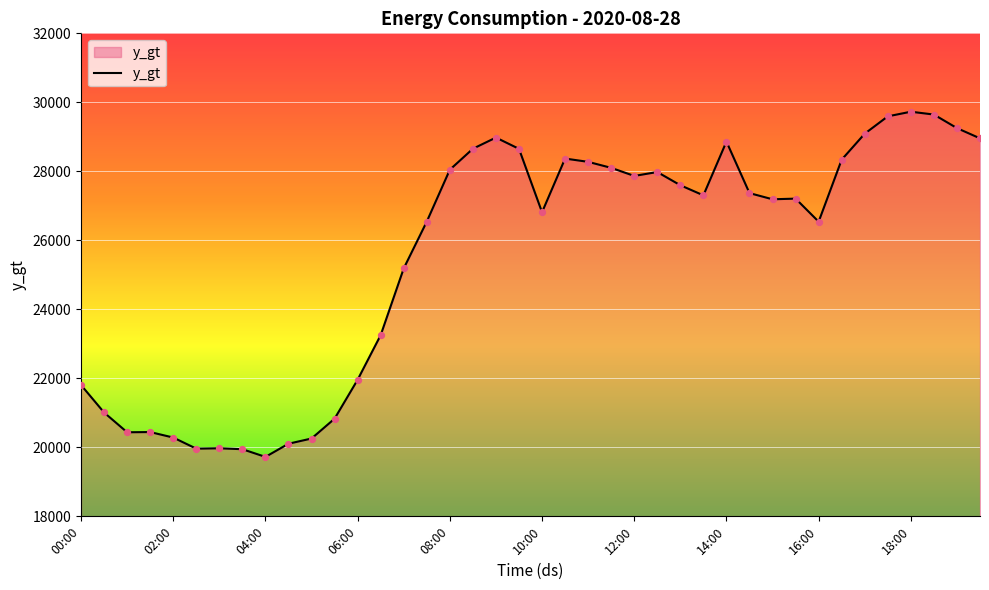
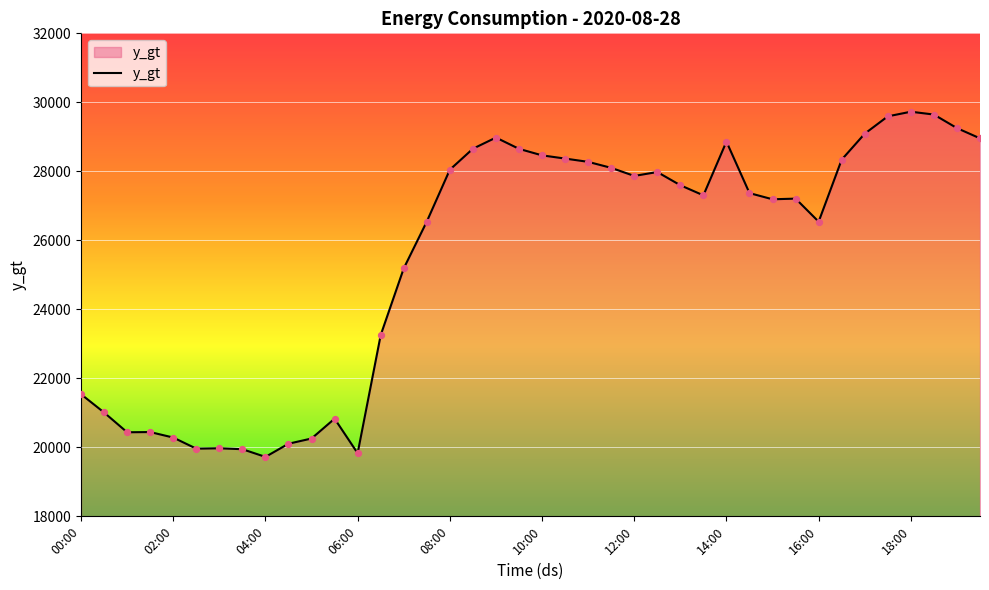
00:00: 21800 -> 21500
06:00: 22000 -> 19800
10:00: 26800 -> 28500
